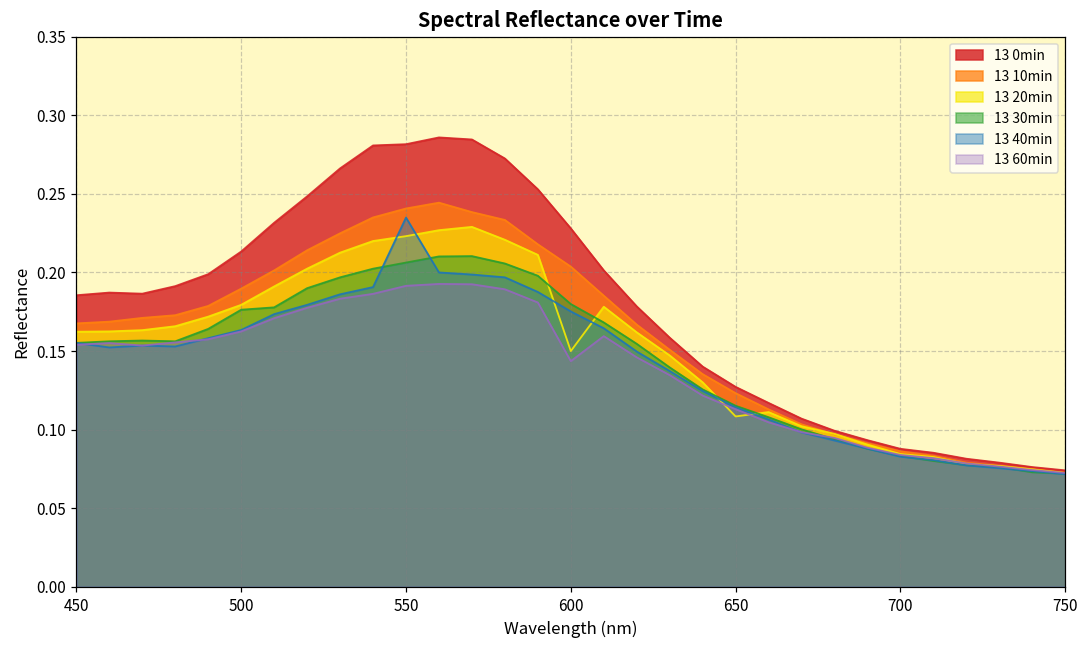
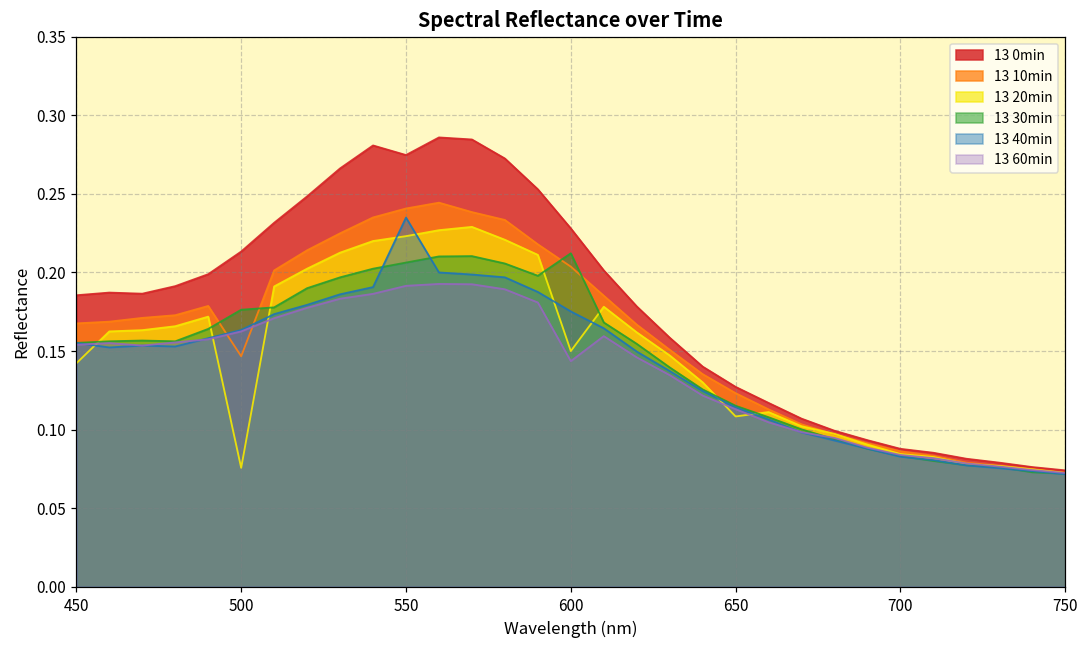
13 20min, 450: 0.162 -> 0.142
13 10min, 500: 0.190 -> 0.147
13 20min, 500: 0.179 -> 0.076
13 0min, 550: 0.282 -> 0.275
13 30min, 600: 0.180 -> 0.212
